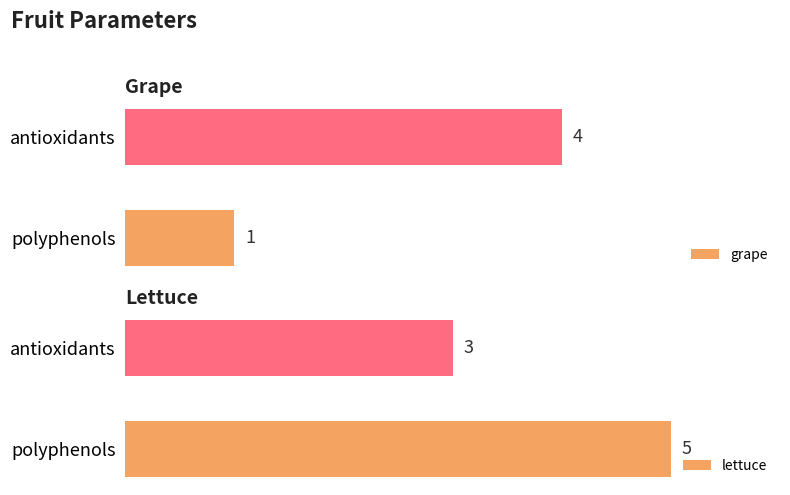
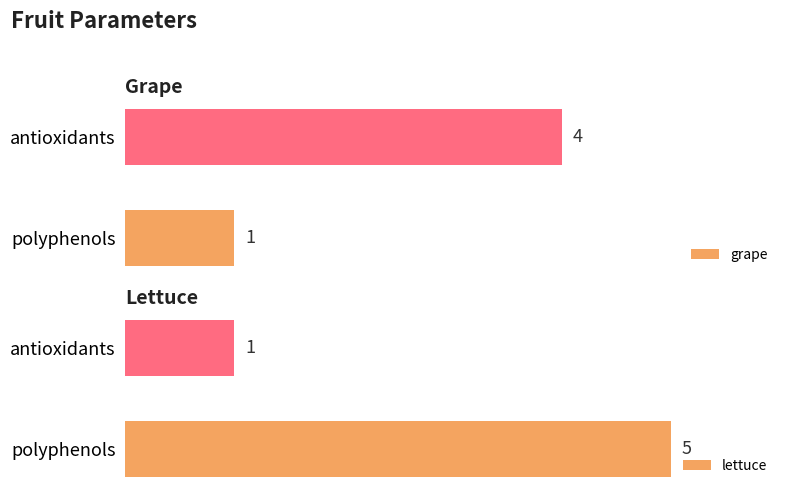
Lettuce, antioxidants: 3 -> 1
